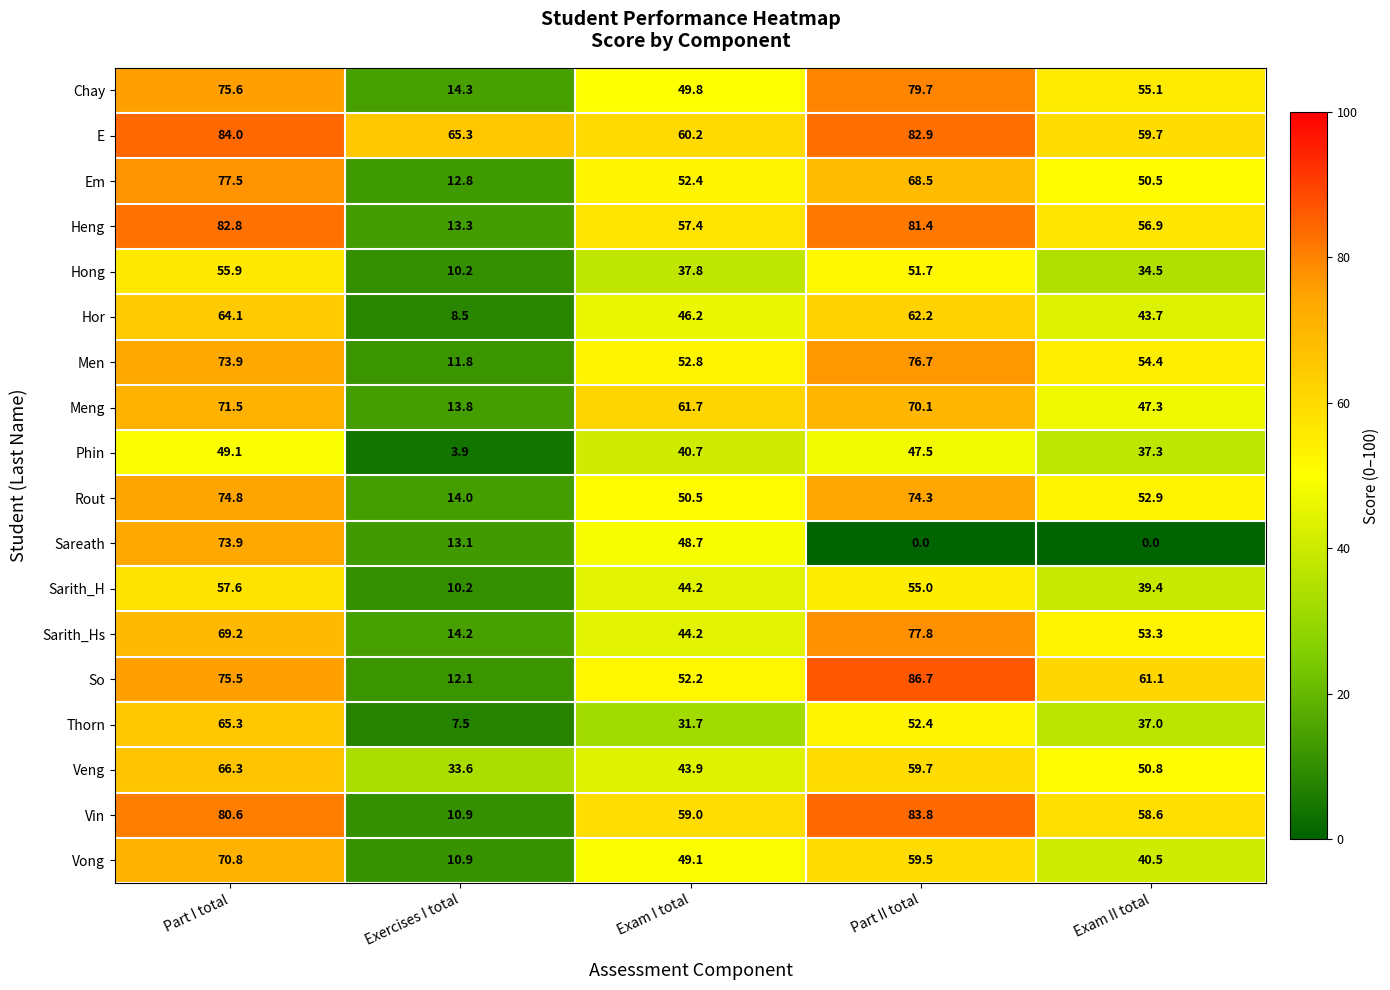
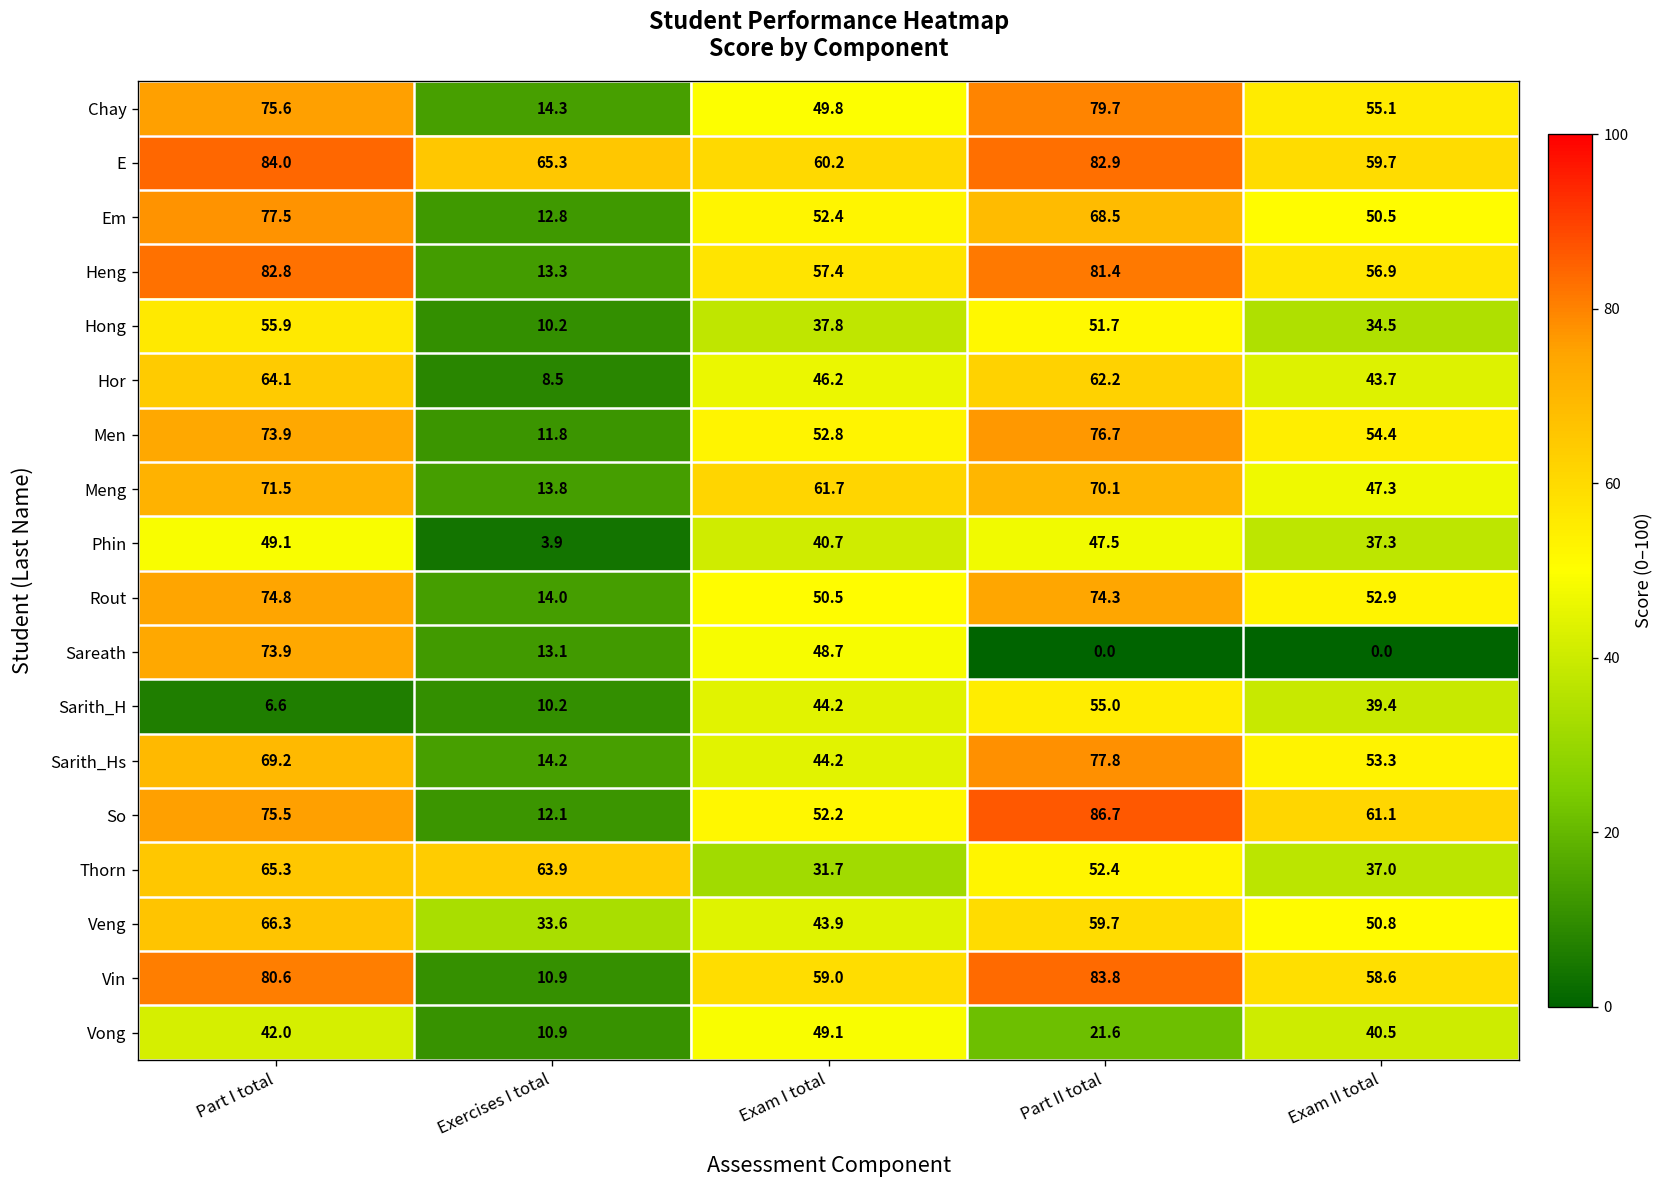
Sarith_H, Part I total: 57.6 -> 6.6
Thorn, Exercises I total: 7.5 -> 63.9
Vong, Part I total: 70.8 -> 42.0
Vong, Part II total: 59.5 -> 21.6
